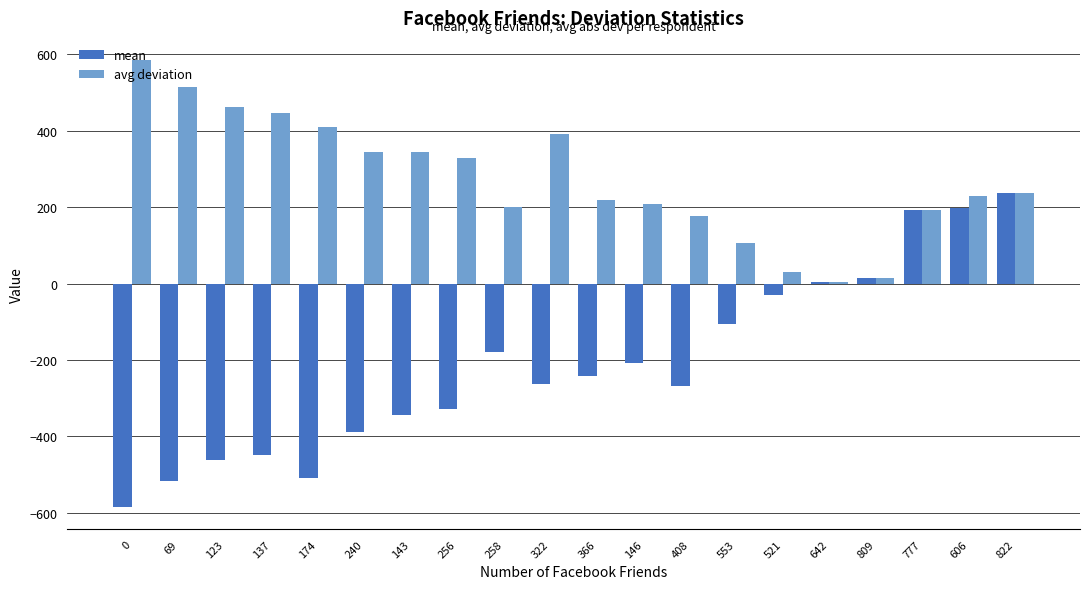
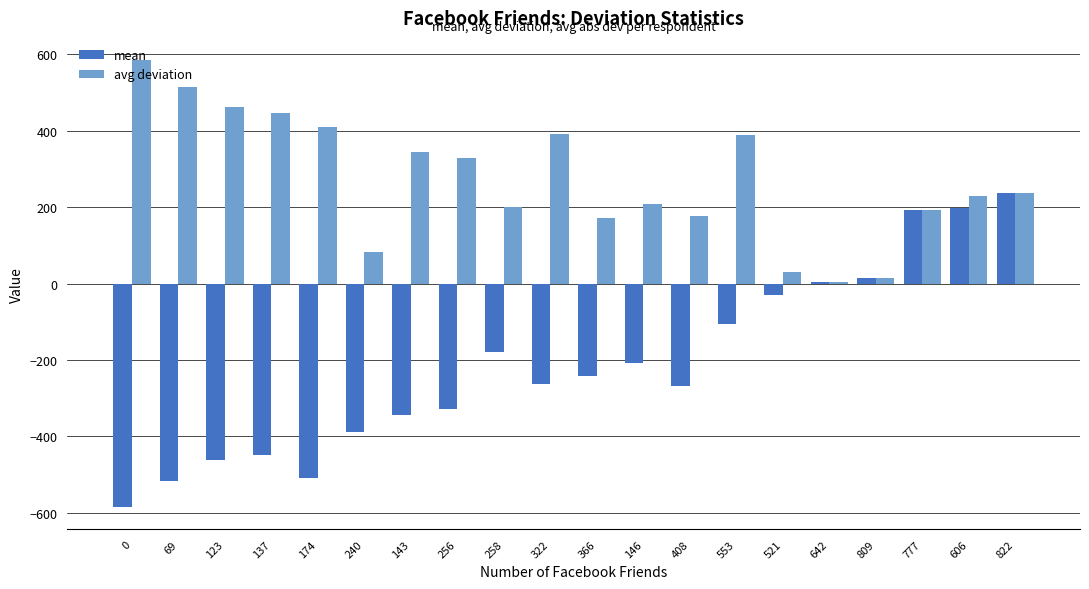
avg deviation, 240: 340 -> 80
avg deviation, 366: 220 -> 170
avg deviation, 553: 110 -> 390
